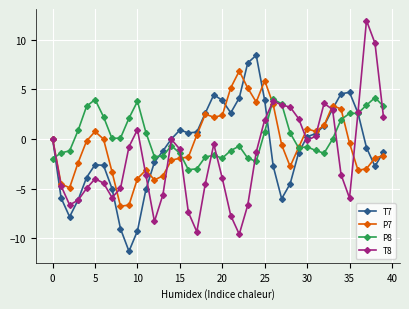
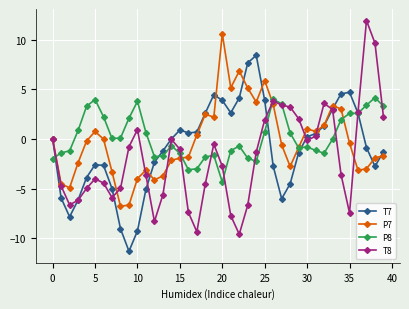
P7, 20: 2 -> 11
P8, 20: -2 -> -4
T8, 20: -4 -> -3
T8, 35: -6 -> -7
